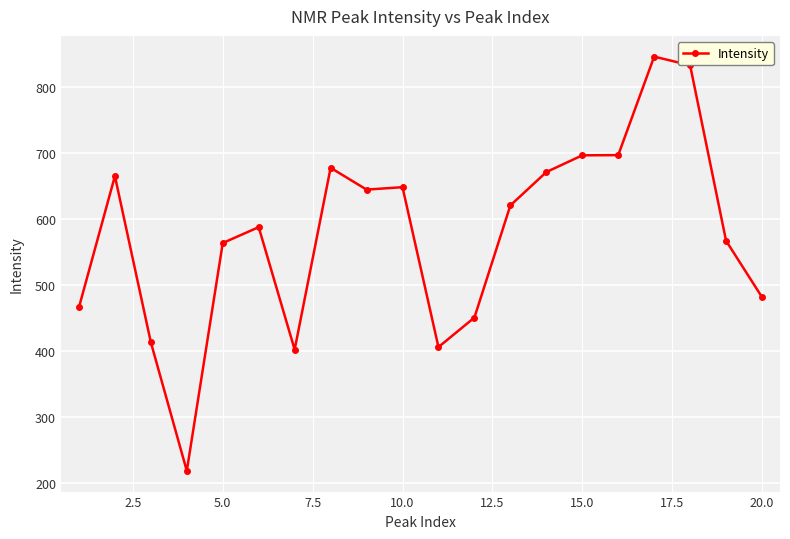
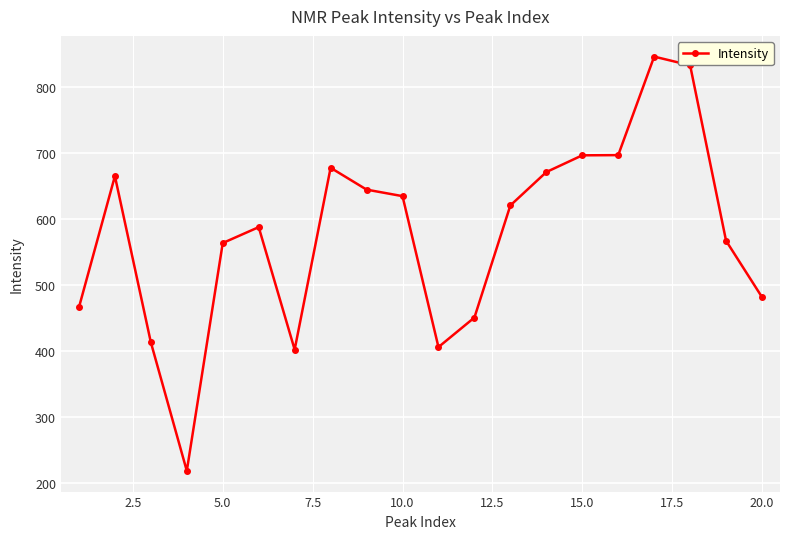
10.0: 650 -> 640
